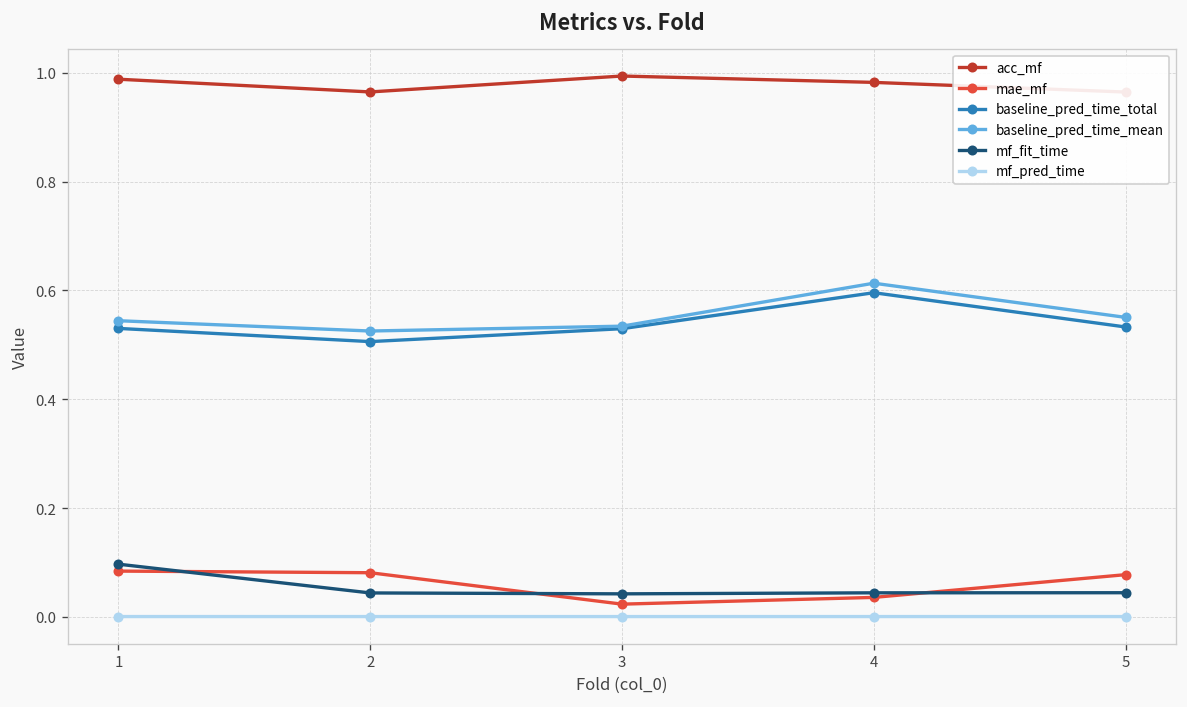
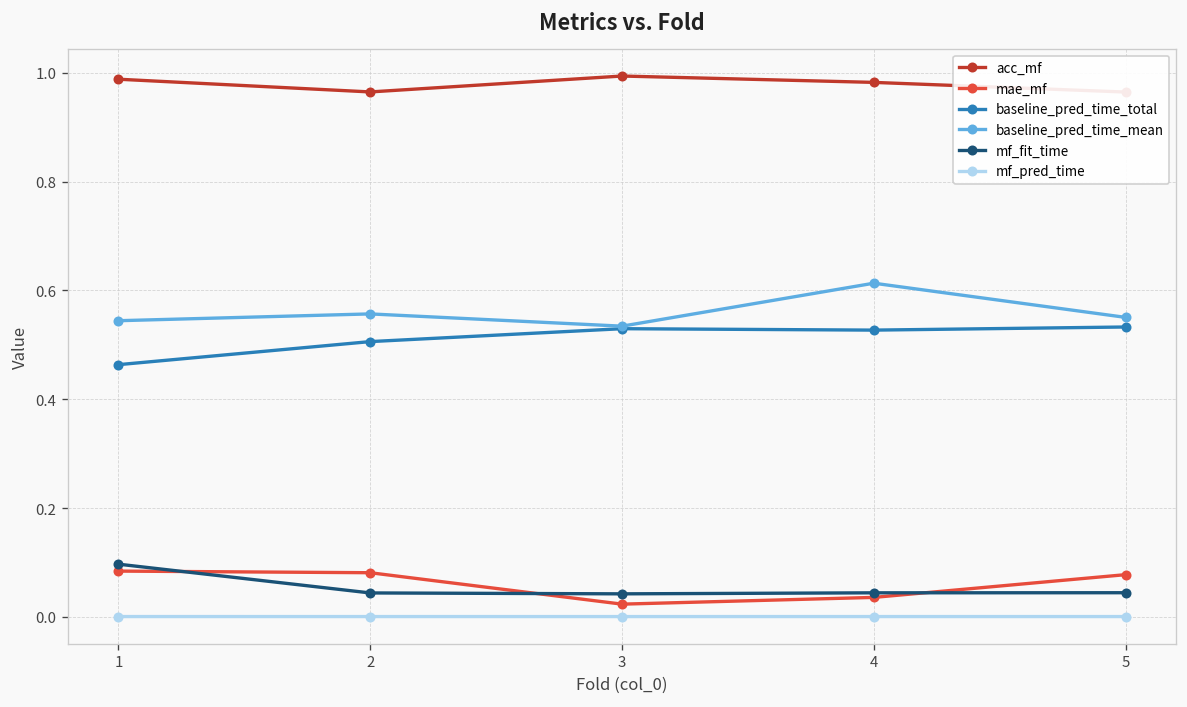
baseline_pred_time_total, 1: 0.53 -> 0.46
baseline_pred_time_mean, 2: 0.53 -> 0.56
baseline_pred_time_total, 4: 0.60 -> 0.53
